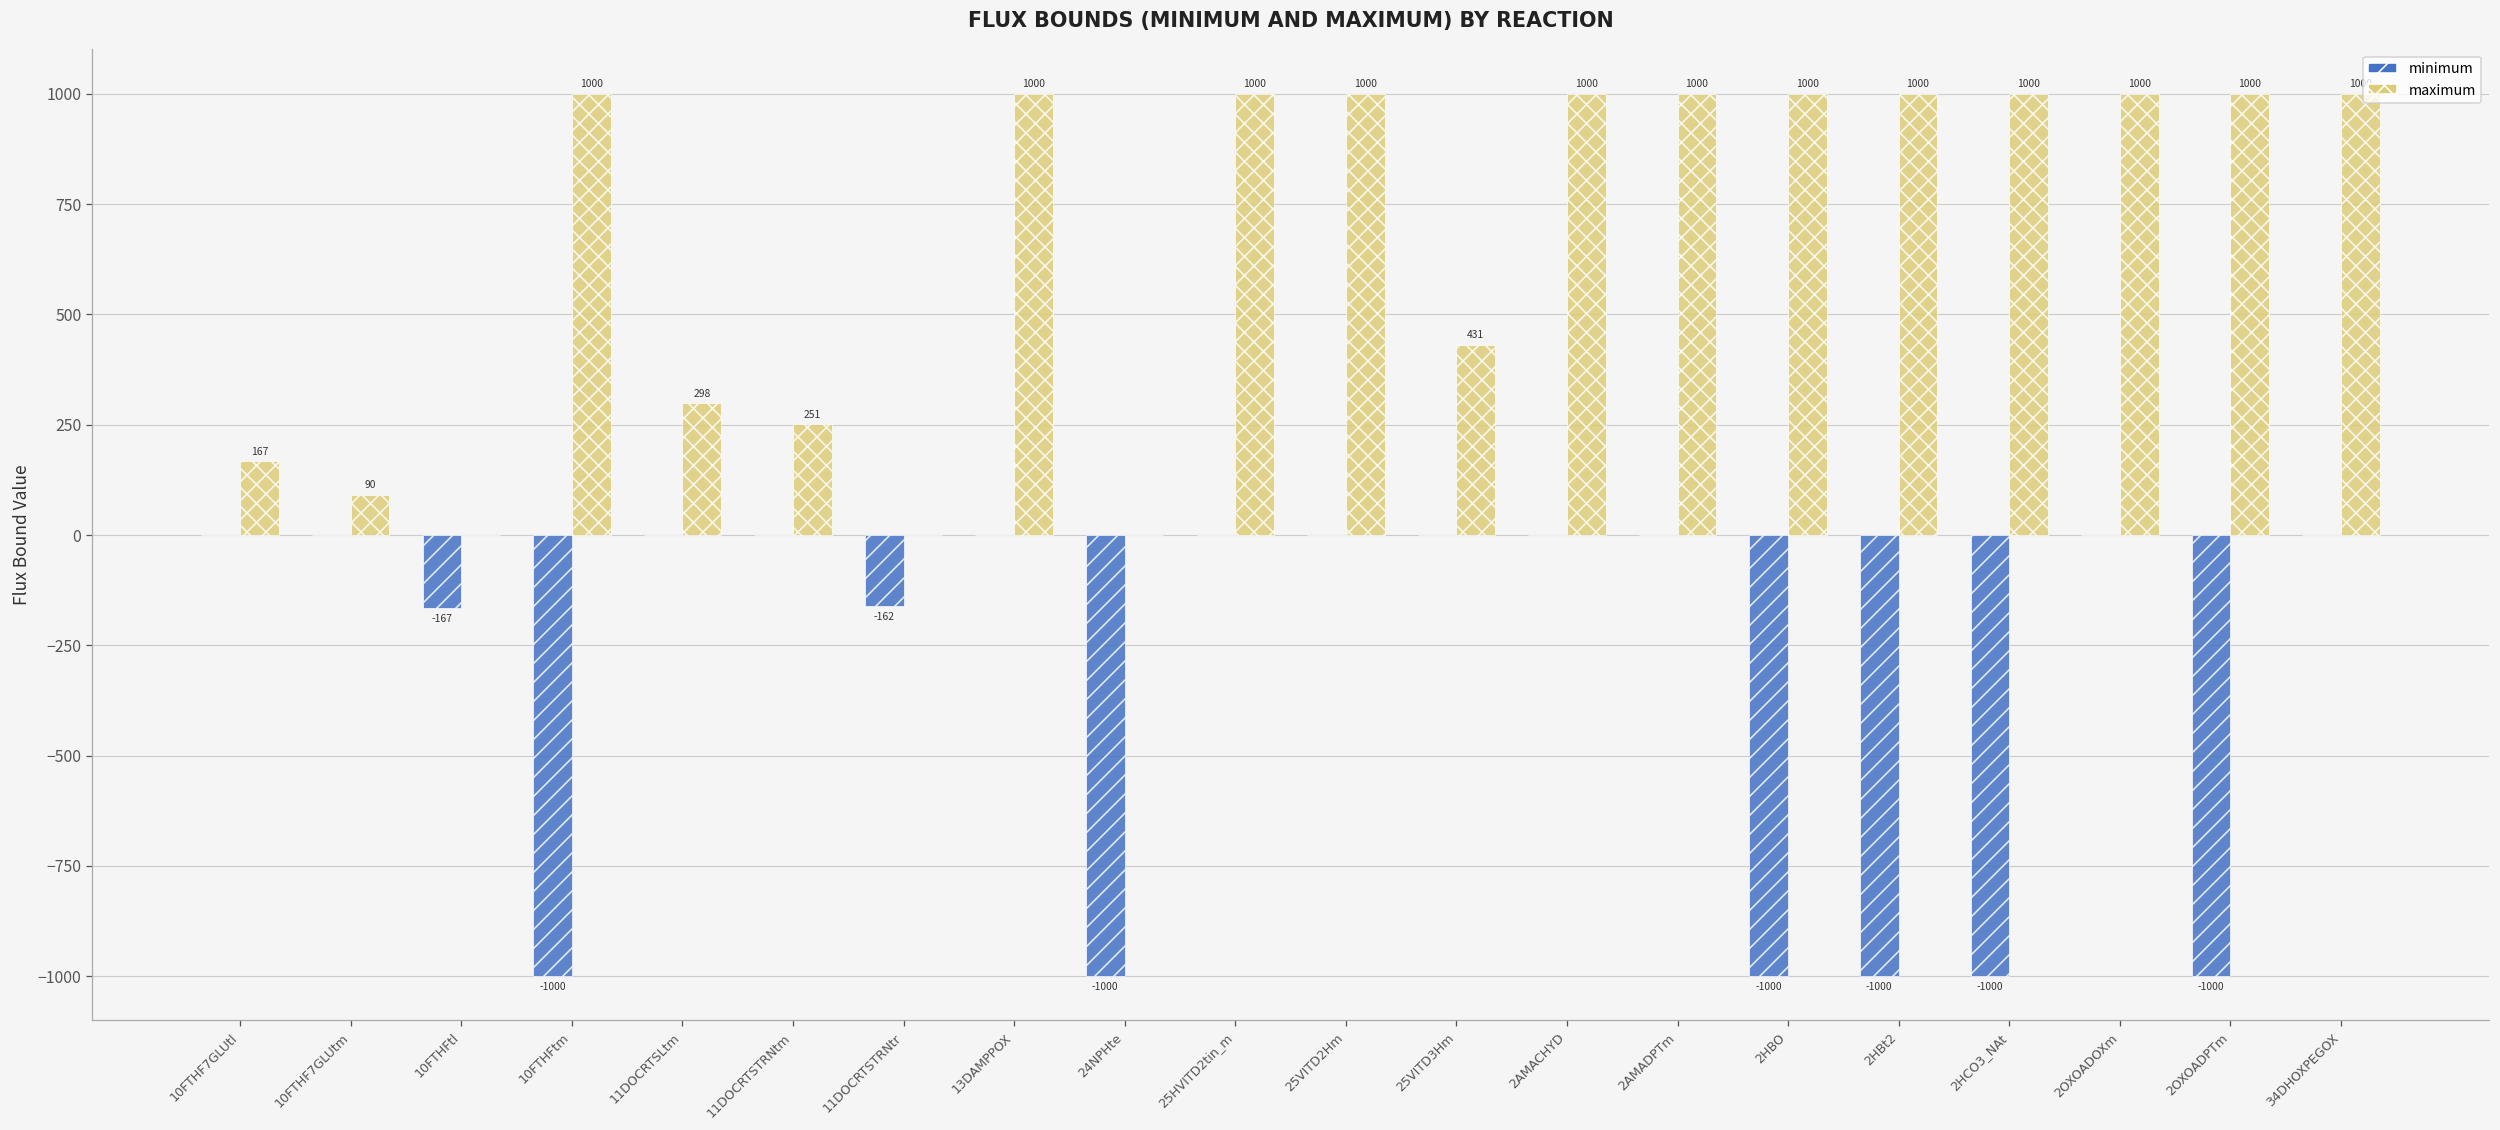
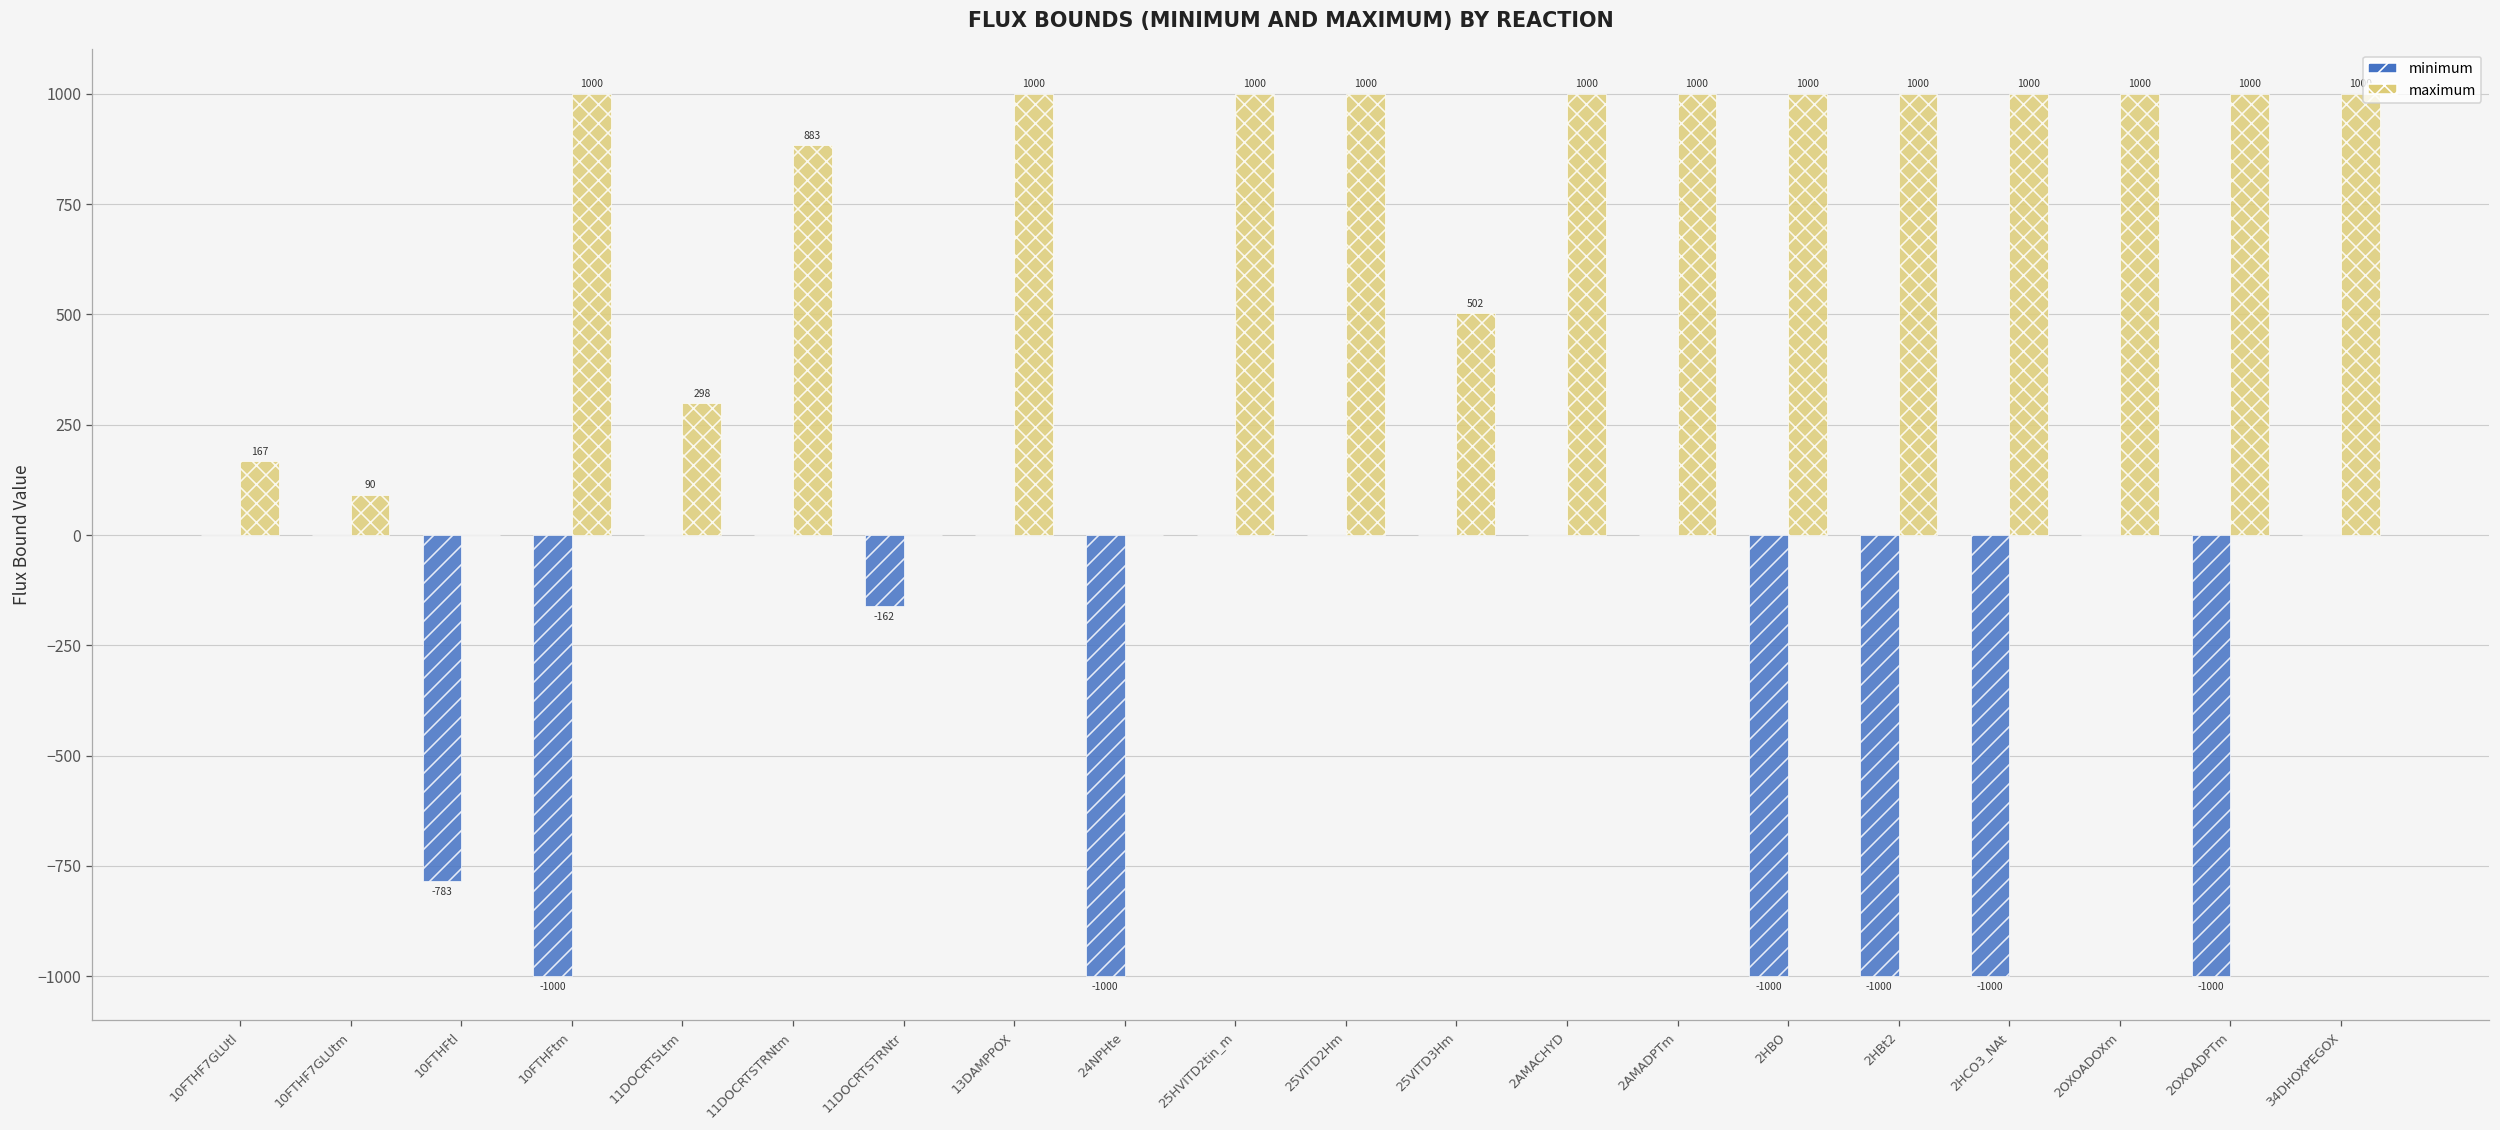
minimum, 10FTHFtl: -167 -> -783
maximum, 11DOCRTSTRNtm: 251 -> 883
maximum, 25VITD3Hm: 431 -> 502
